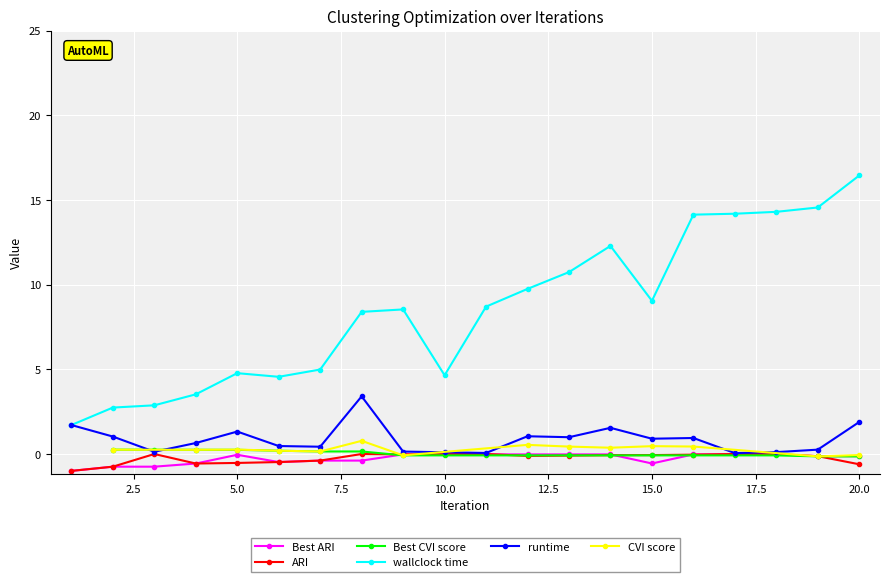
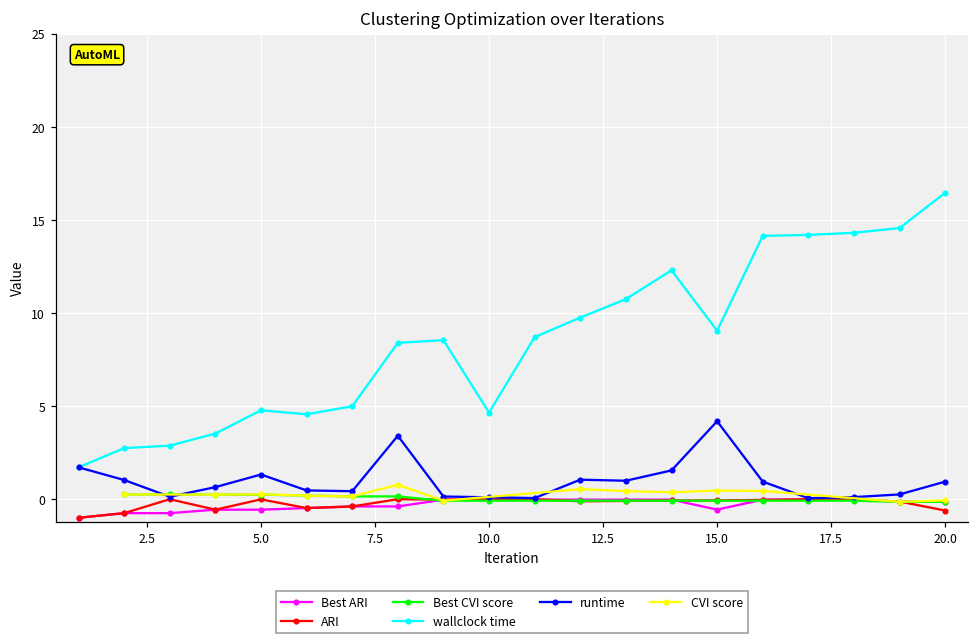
Best ARI, 5.0: 0.0 -> -0.6
ARI, 5.0: -0.5 -> 0.0
runtime, 15.0: 0.9 -> 4.2
runtime, 20.0: 1.9 -> 0.9
